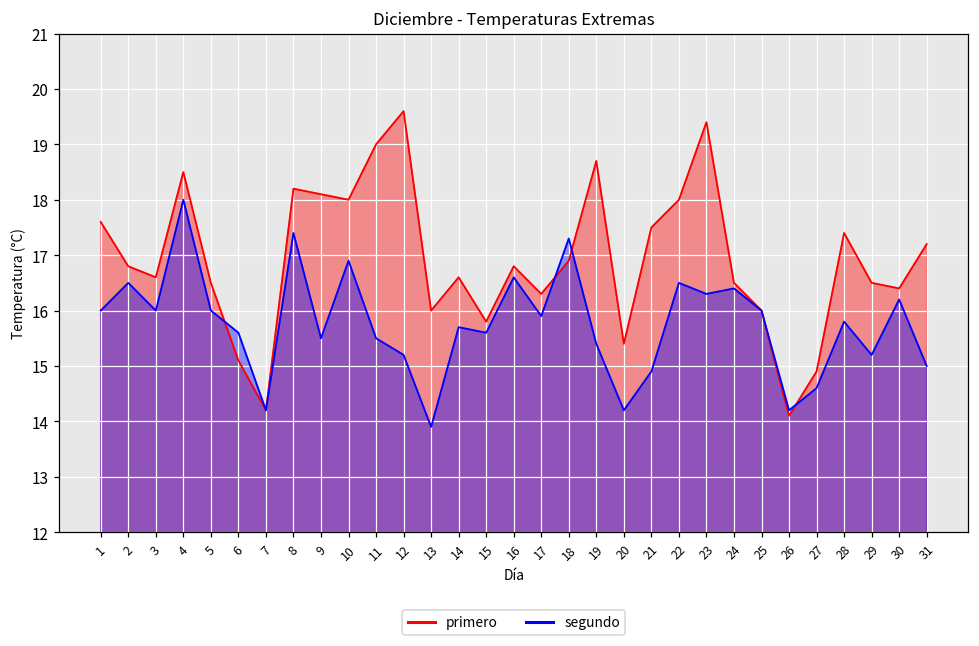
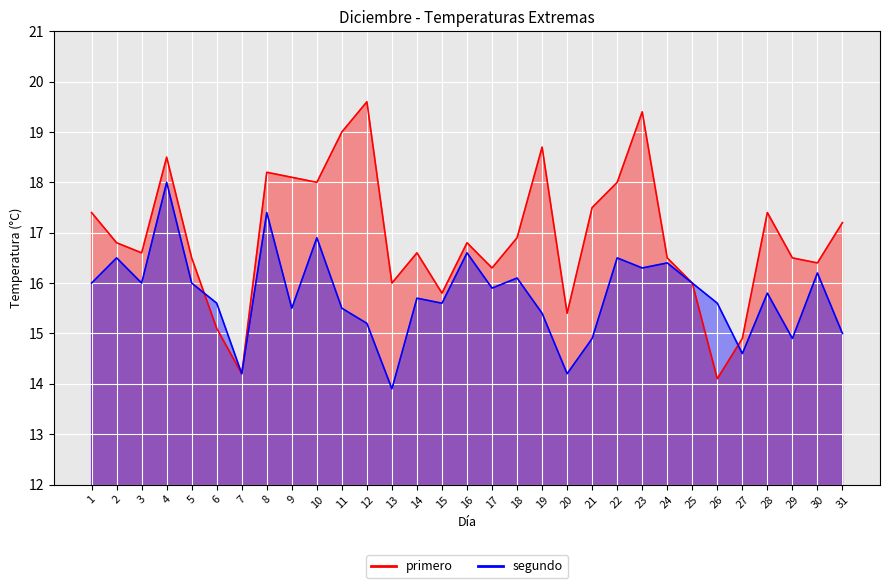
primero, 1: 17.6 -> 17.4
segundo, 18: 17.3 -> 16.1
segundo, 26: 14.2 -> 15.6
segundo, 29: 15.2 -> 14.9
